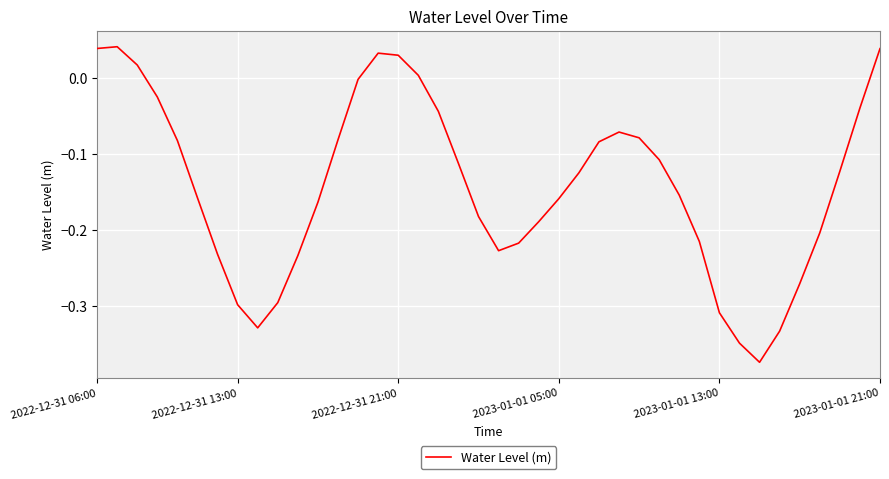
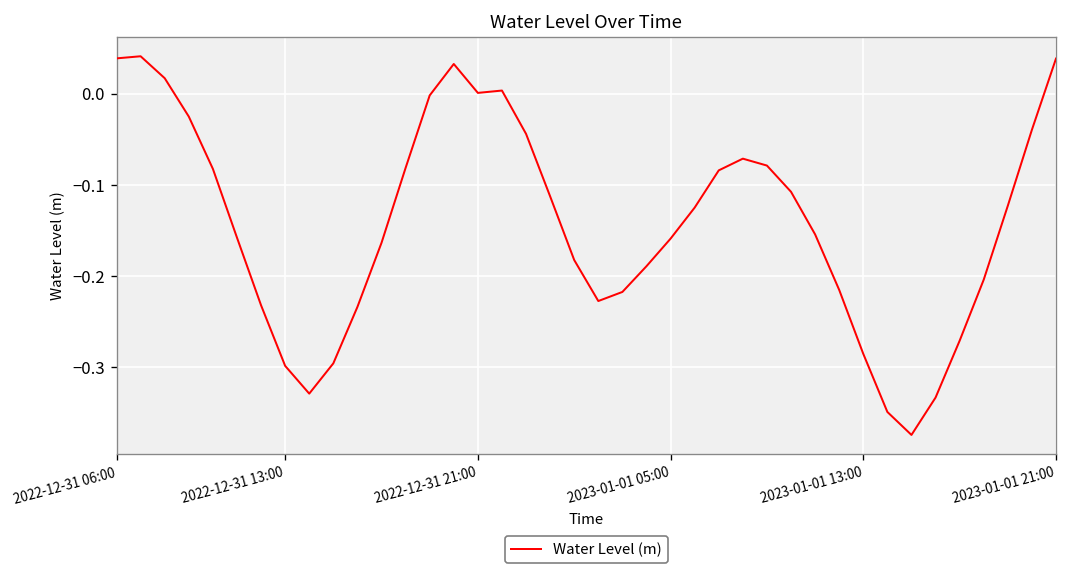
2022-12-31 21:00: 0.03 -> 0.00
2023-01-01 13:00: -0.31 -> -0.29
